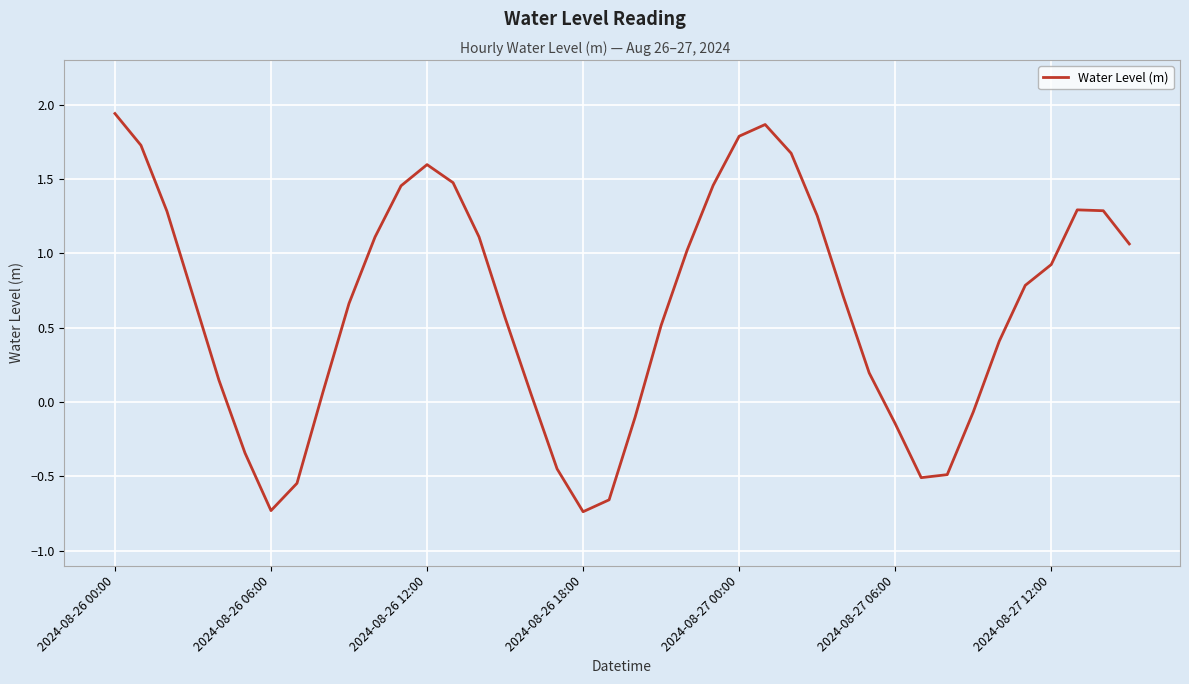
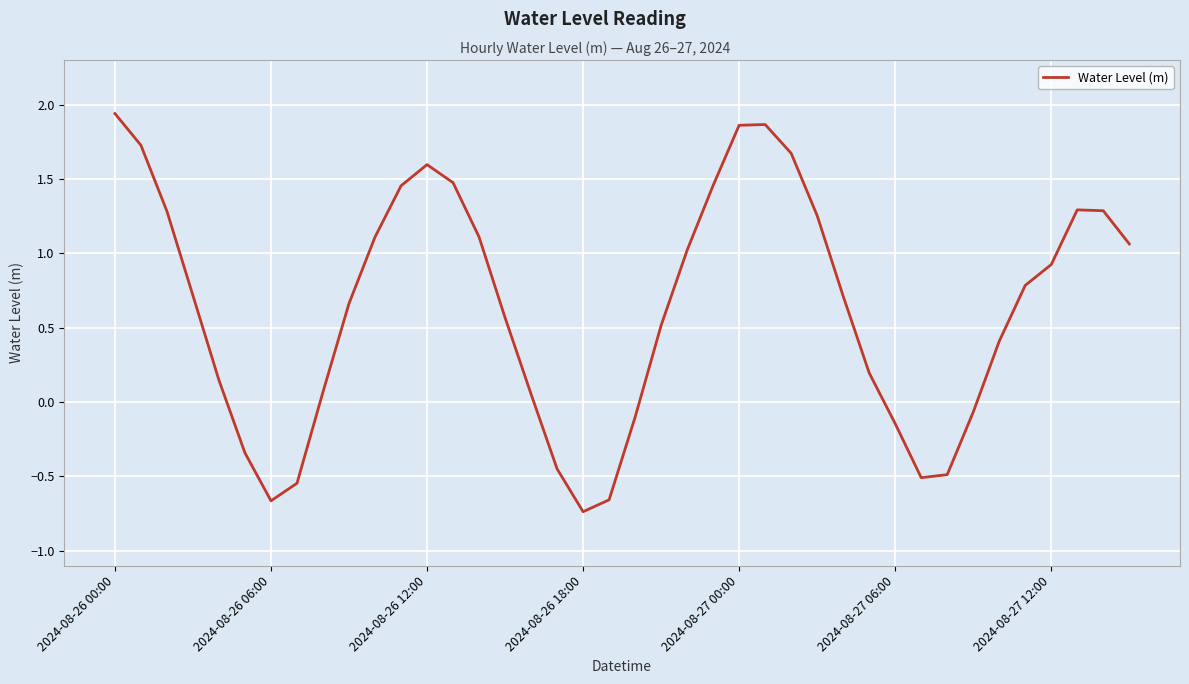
2024-08-26 06:00: -0.73 -> -0.66
2024-08-27 00:00: 1.79 -> 1.86
